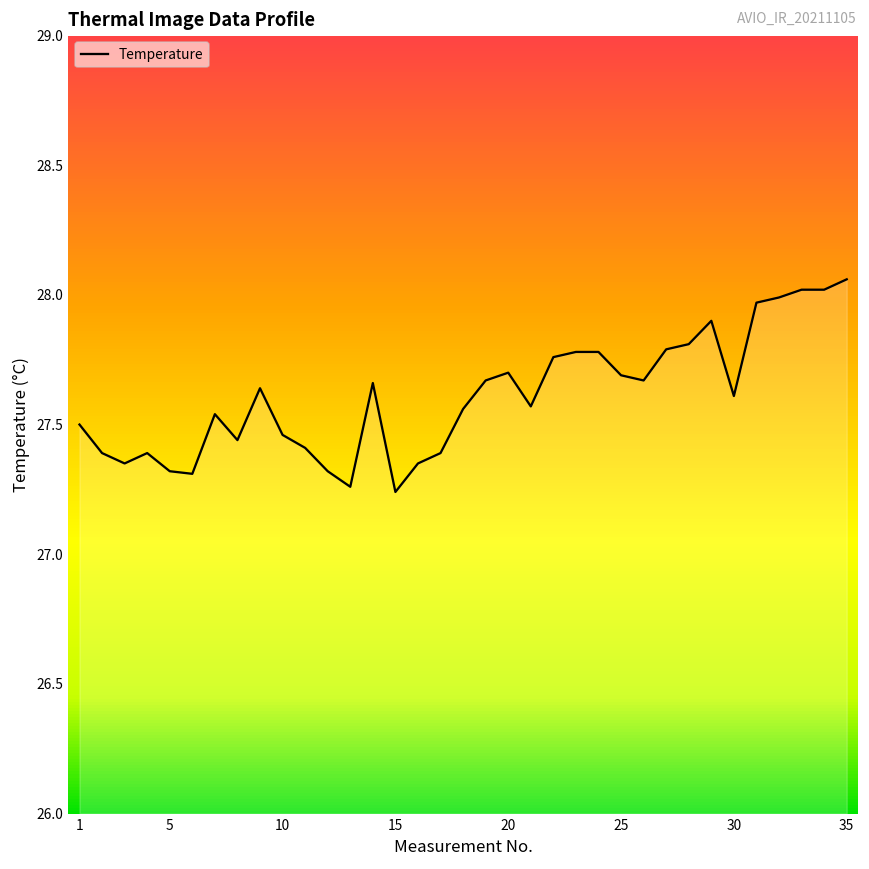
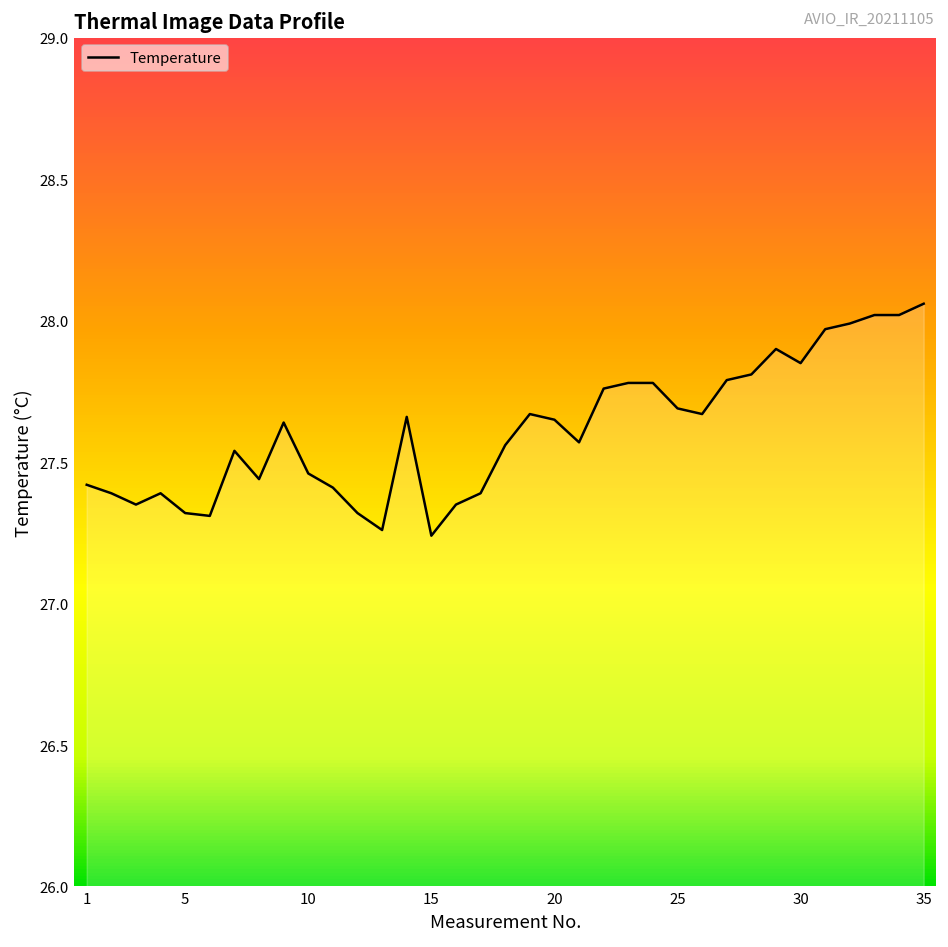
1: 27.50 -> 27.42
20: 27.70 -> 27.65
30: 27.61 -> 27.85
